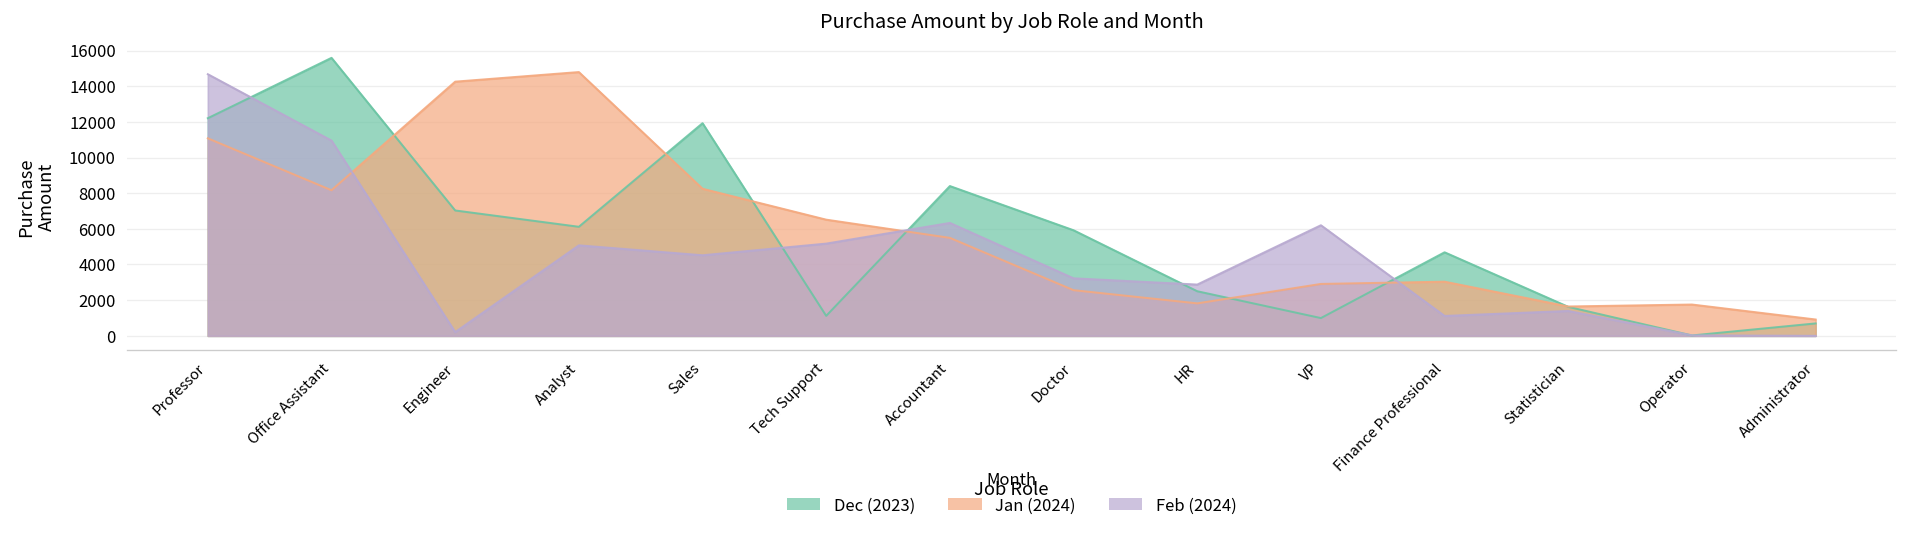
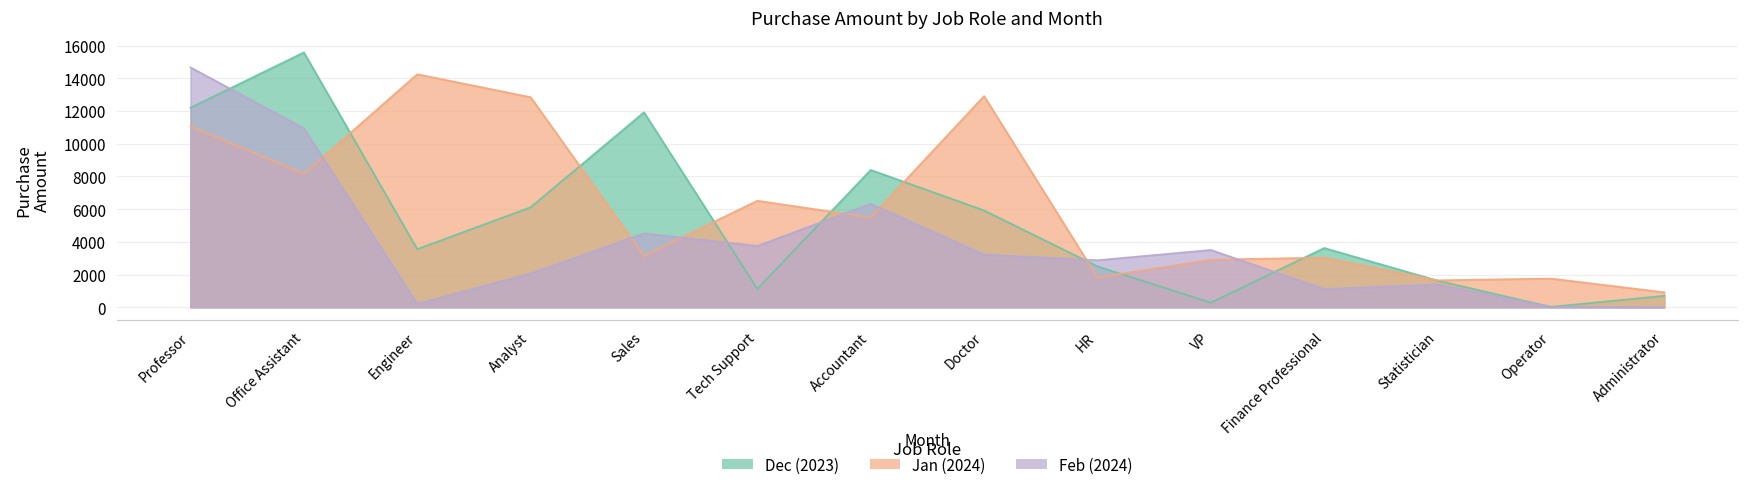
Dec (2023), Engineer: 7000 -> 3600
Jan (2024), Analyst: 14800 -> 12900
Feb (2024), Analyst: 5100 -> 2100
Jan (2024), Sales: 8200 -> 3100
Feb (2024), Tech Support: 5200 -> 3800
Jan (2024), Doctor: 2600 -> 12900
Dec (2023), VP: 1000 -> 300
Feb (2024), VP: 6200 -> 3500
Dec (2023), Finance Professional: 4700 -> 3600
